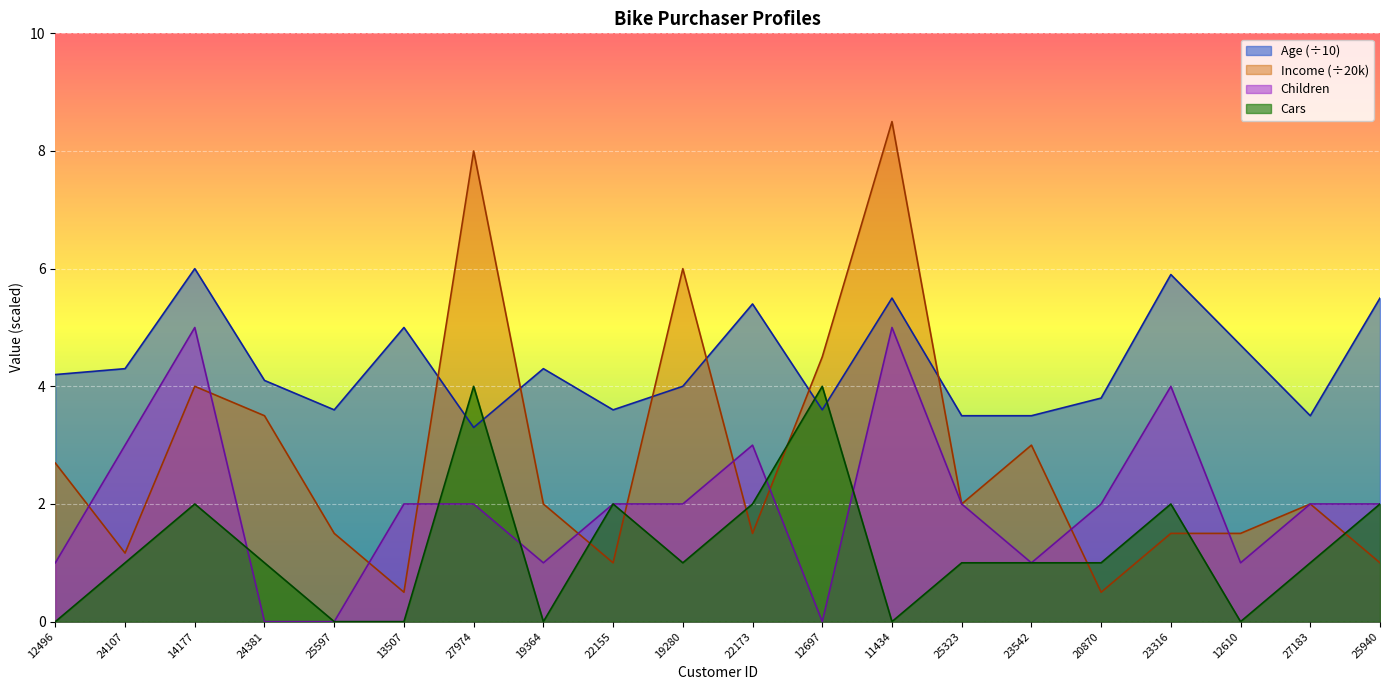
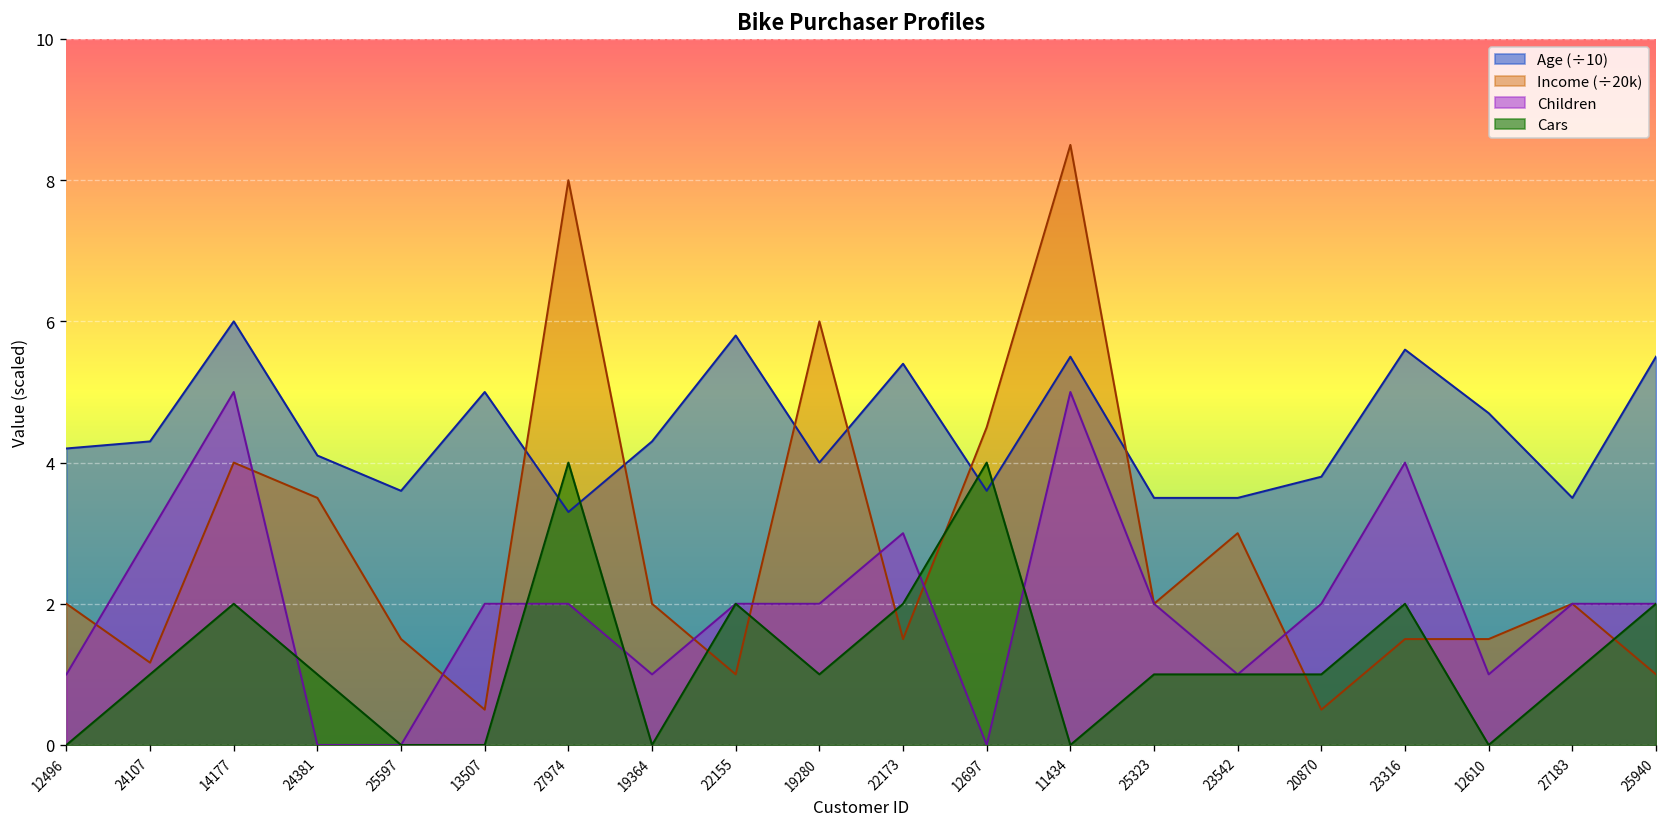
Income (÷20k), 12496: 2.7 -> 2.0
Age (÷10), 22155: 3.6 -> 5.8
Age (÷10), 23316: 5.9 -> 5.6
